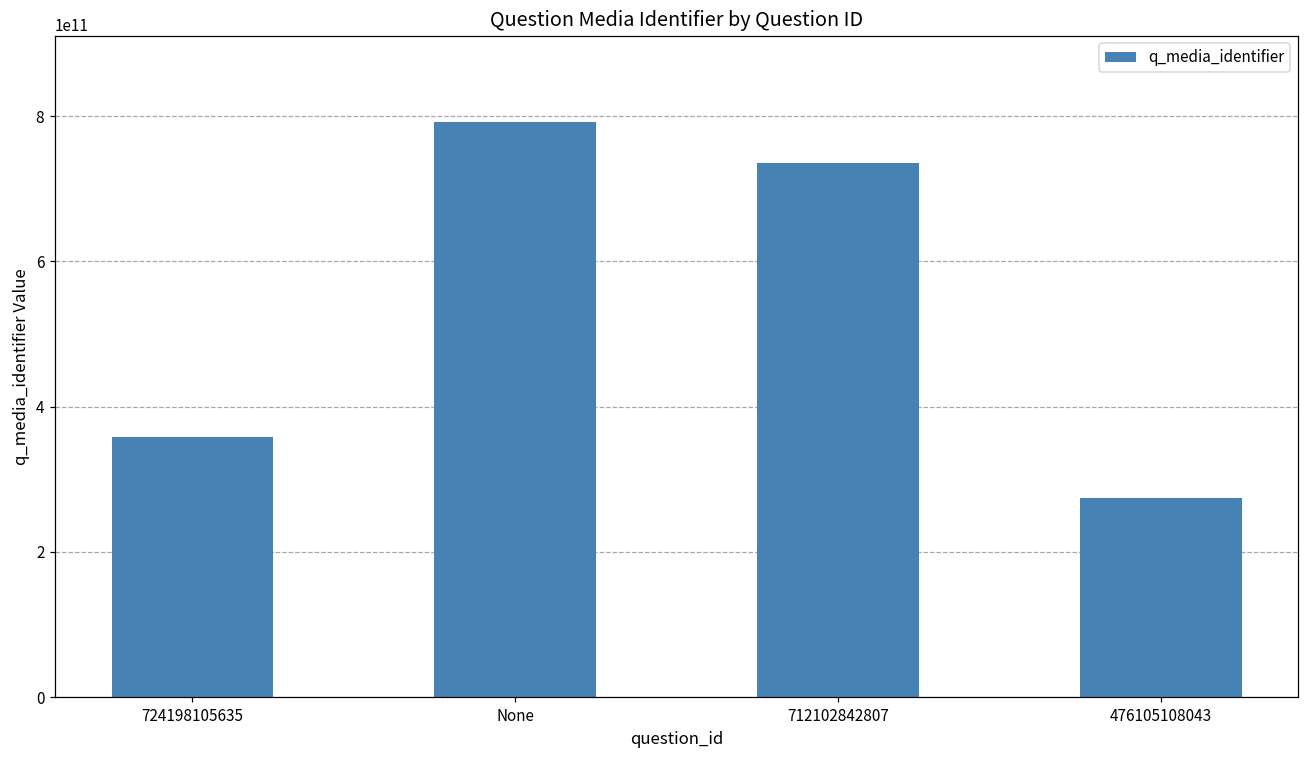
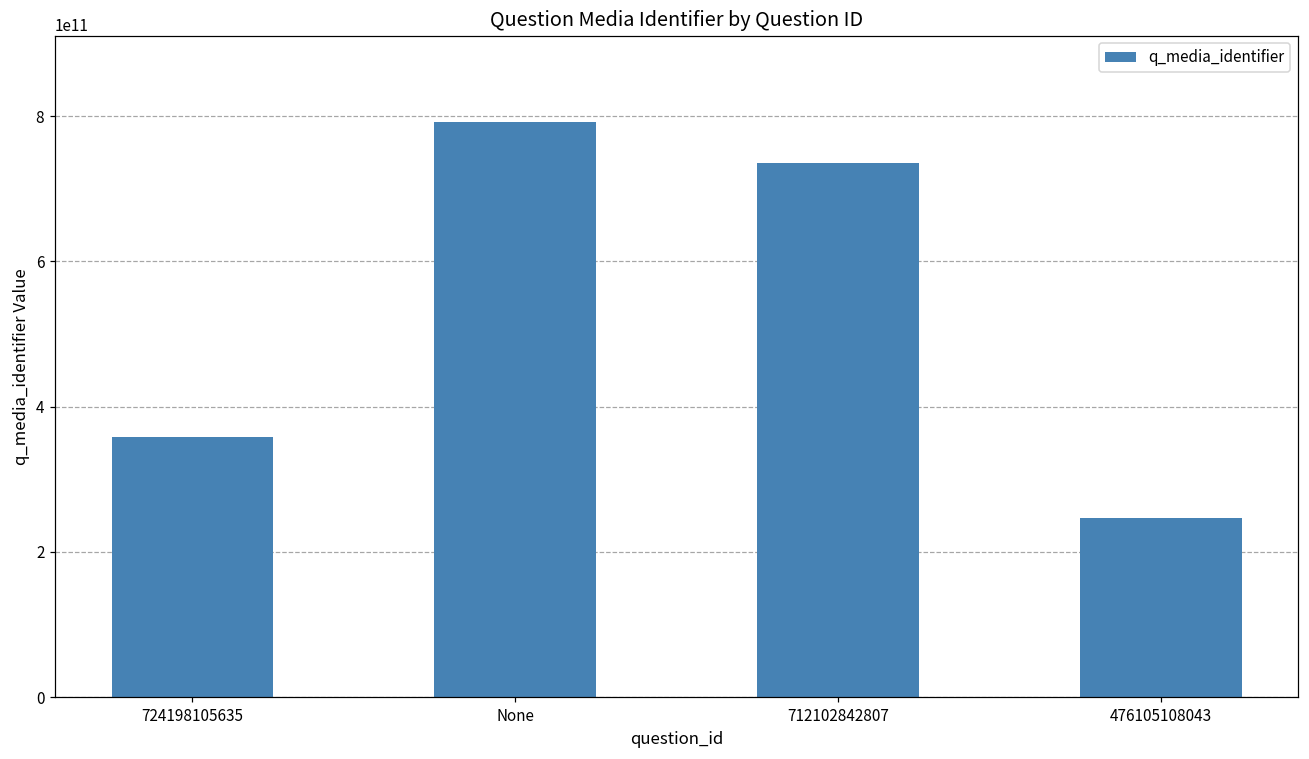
476105108043: 270000000000 -> 250000000000
